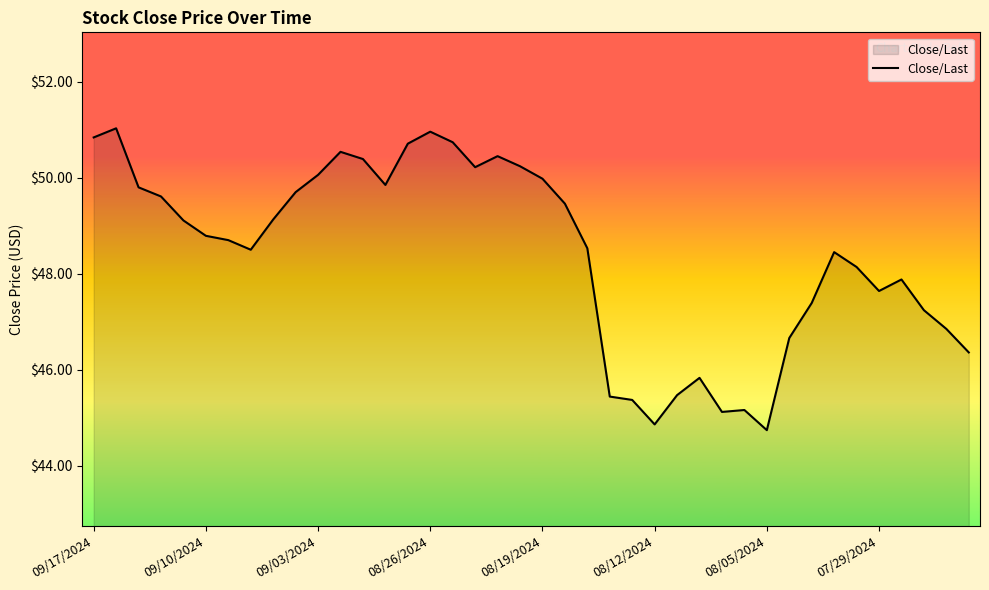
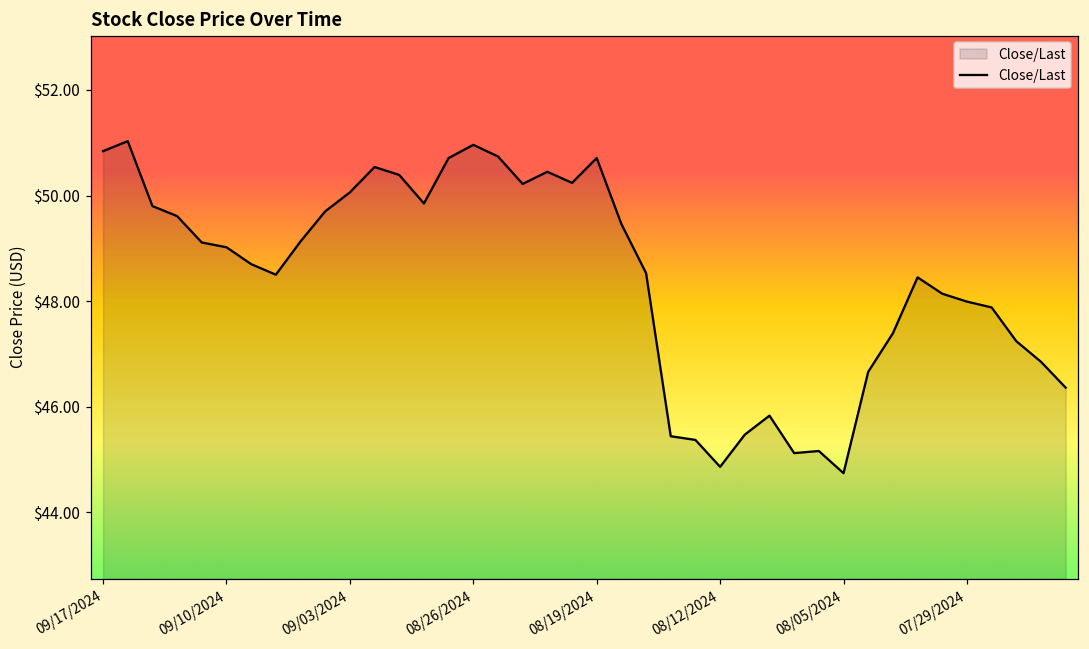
09/10/2024: $48.8 -> $49.0
08/19/2024: $50.0 -> $50.7
07/29/2024: $47.6 -> $48.0
